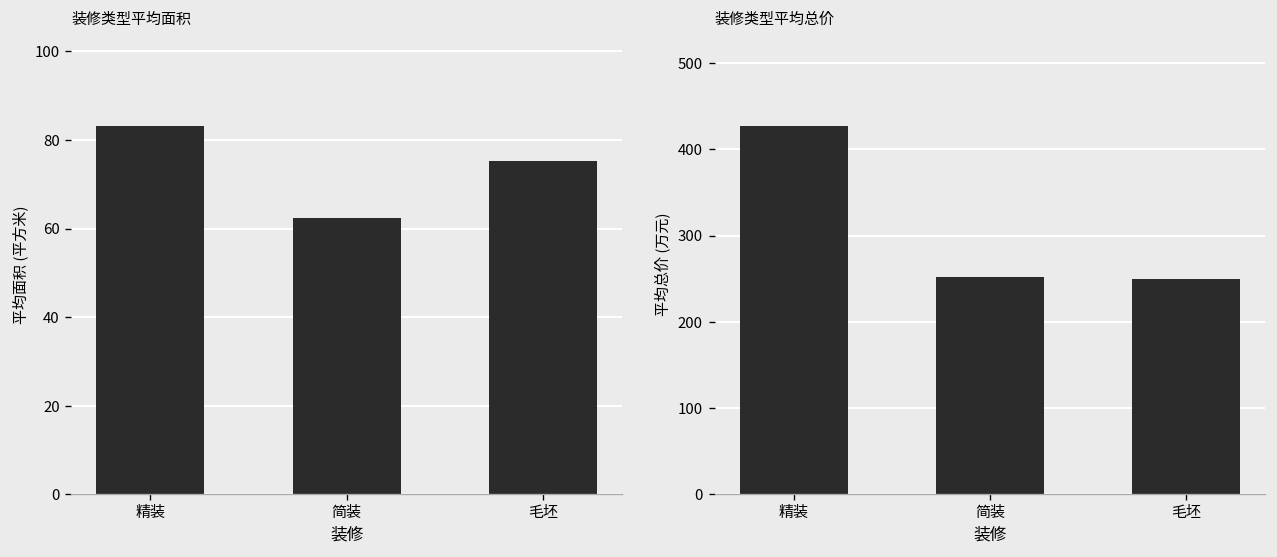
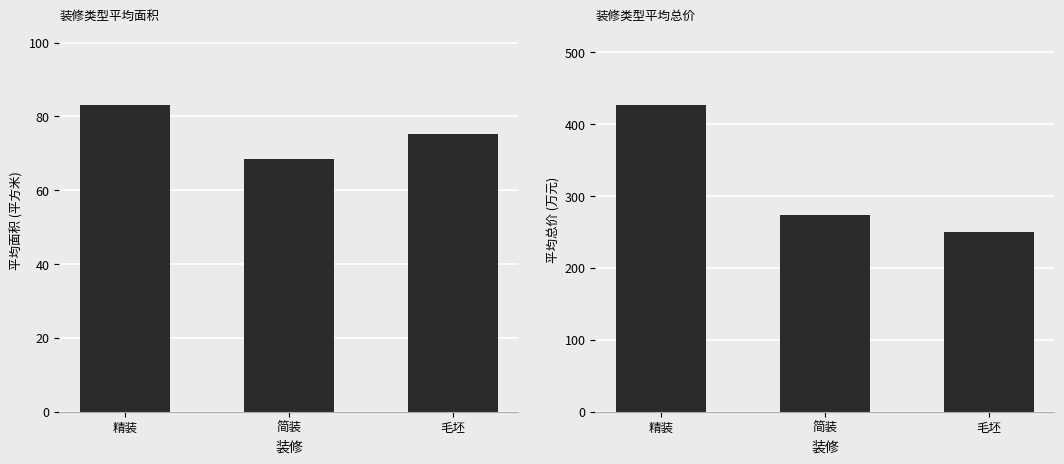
装修类型平均面积, 简装: 62 -> 69
装修类型平均总价, 简装: 250 -> 270
